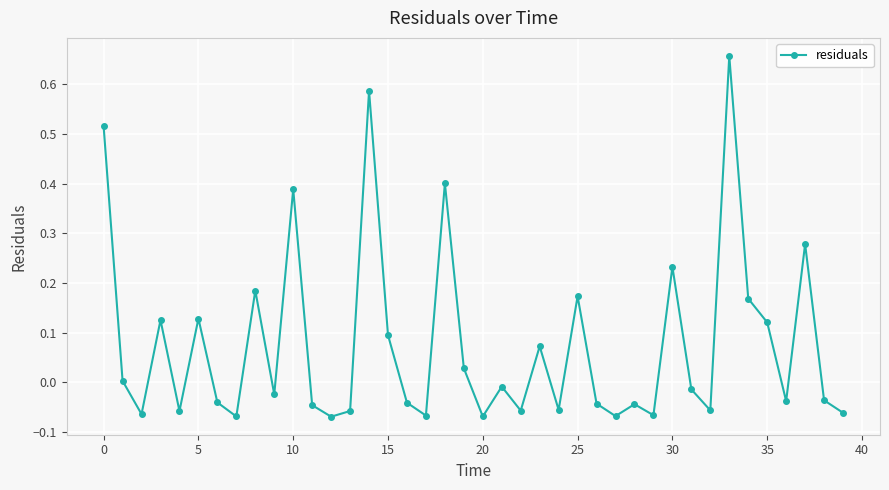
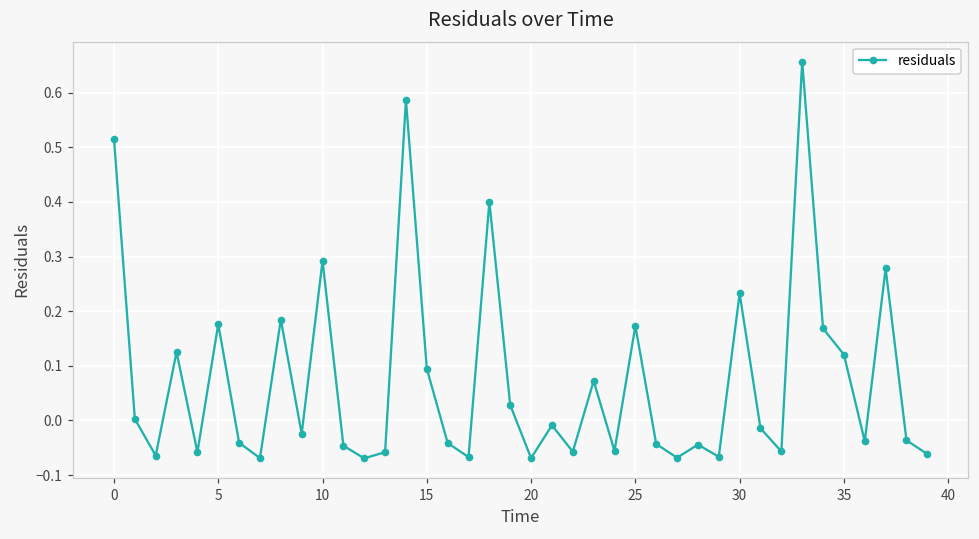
5: 0.13 -> 0.18
10: 0.39 -> 0.29
